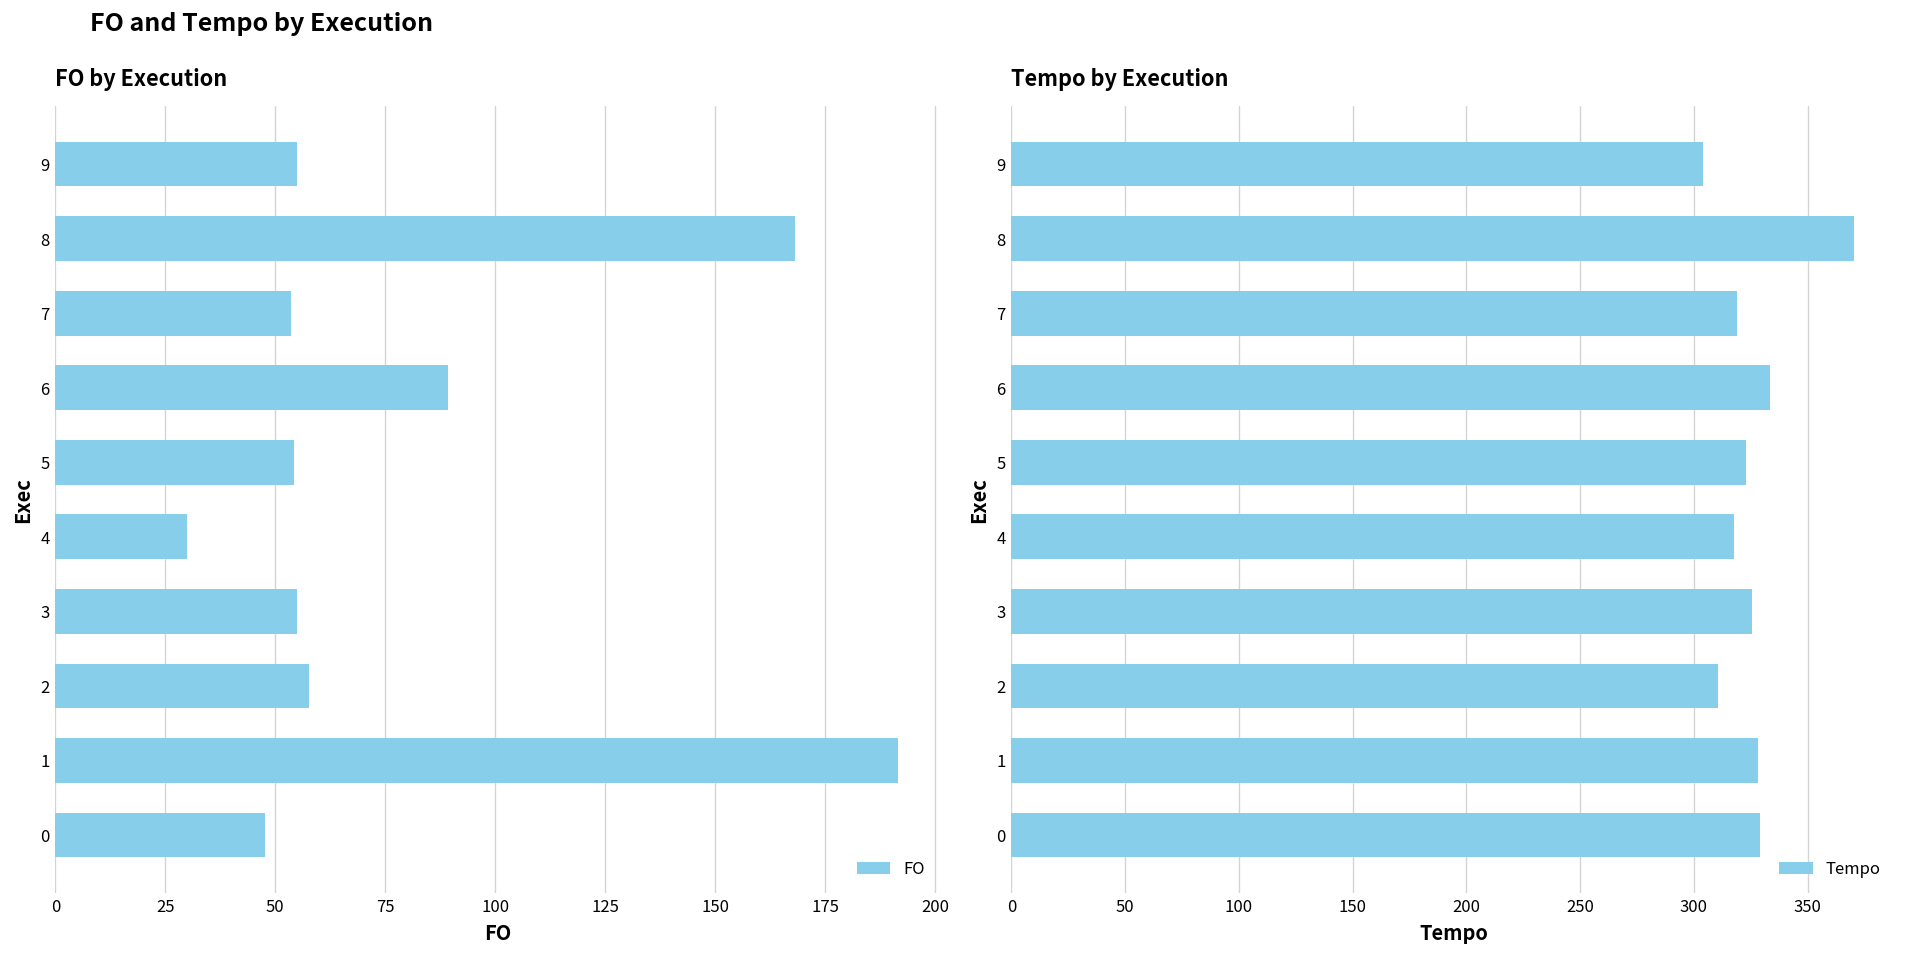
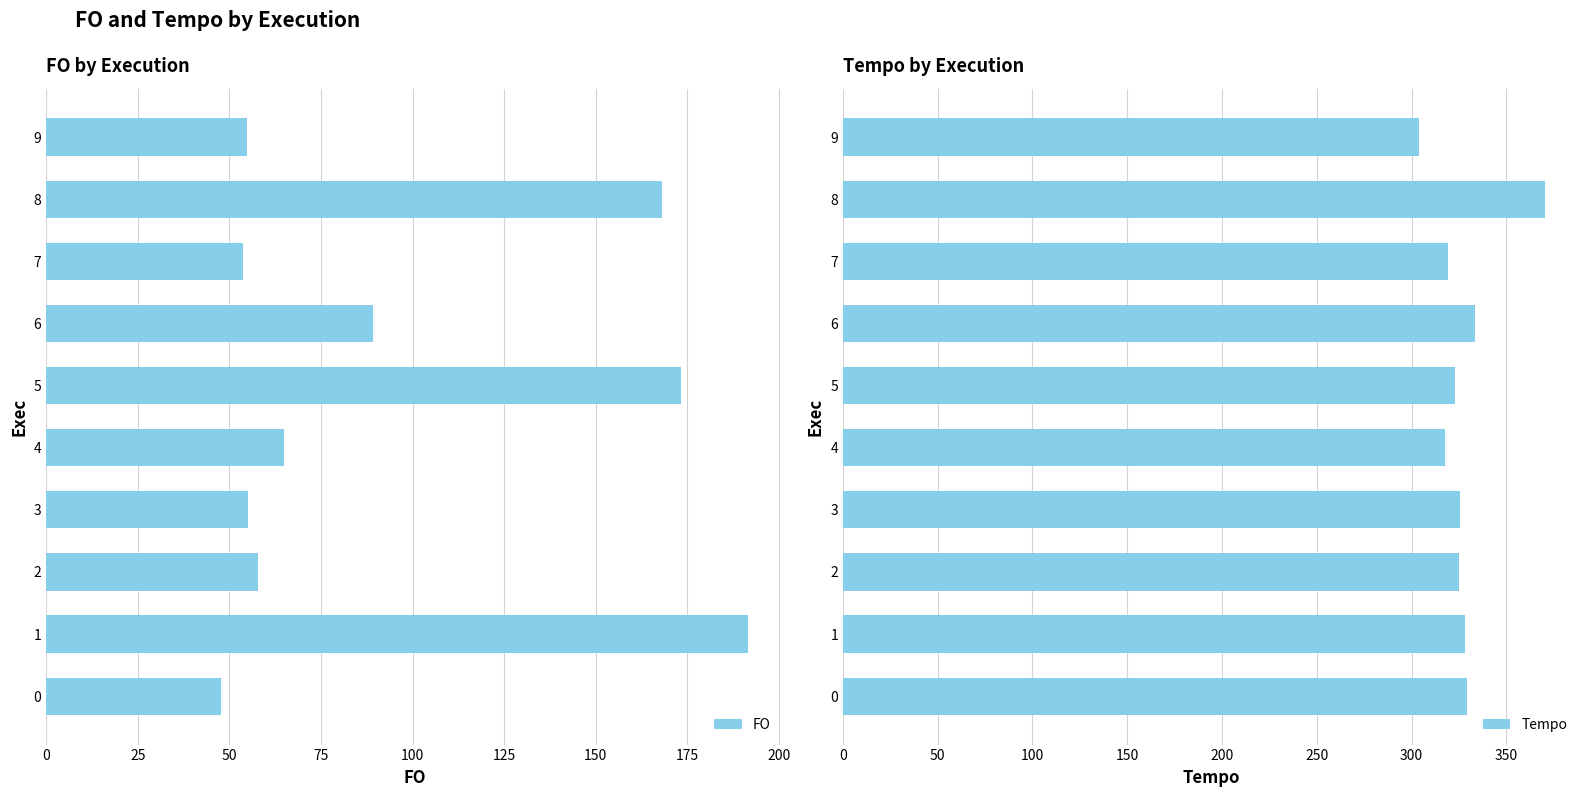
FO by Execution, 5: 54 -> 173
FO by Execution, 4: 30 -> 65
Tempo by Execution, 2: 311 -> 325
